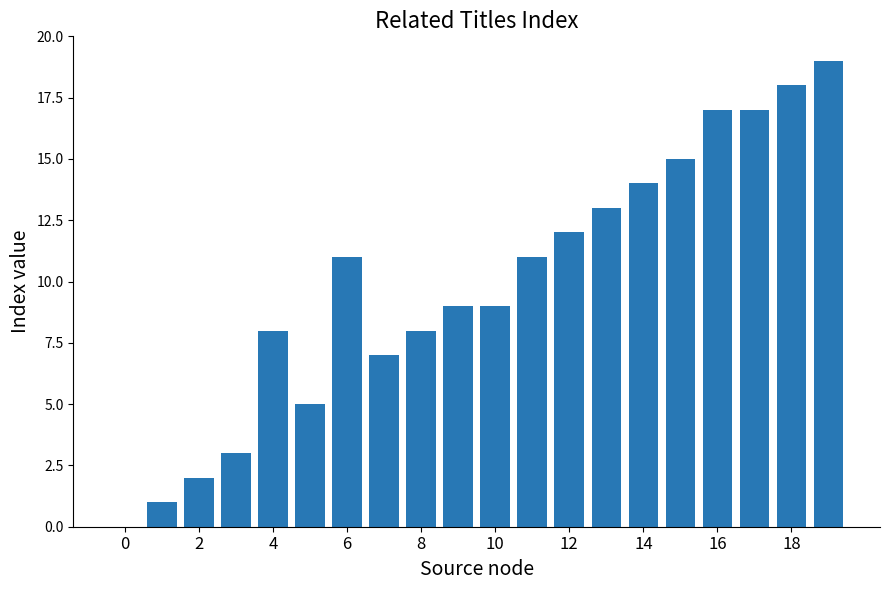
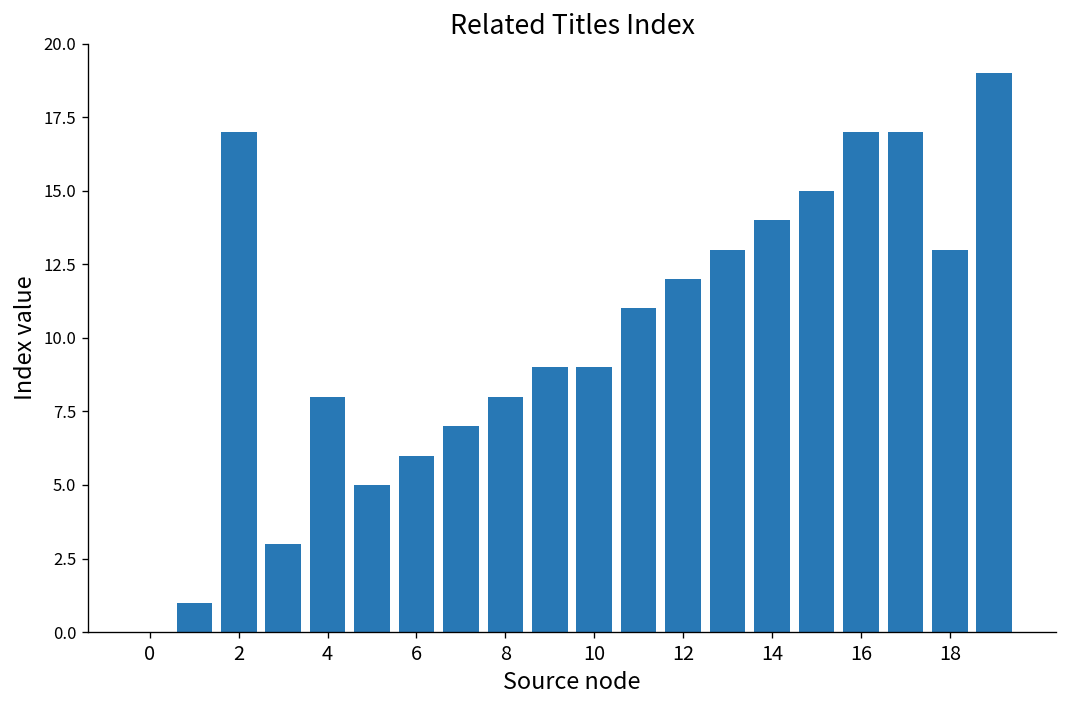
2: 2 -> 17
6: 11 -> 6
18: 18 -> 13
